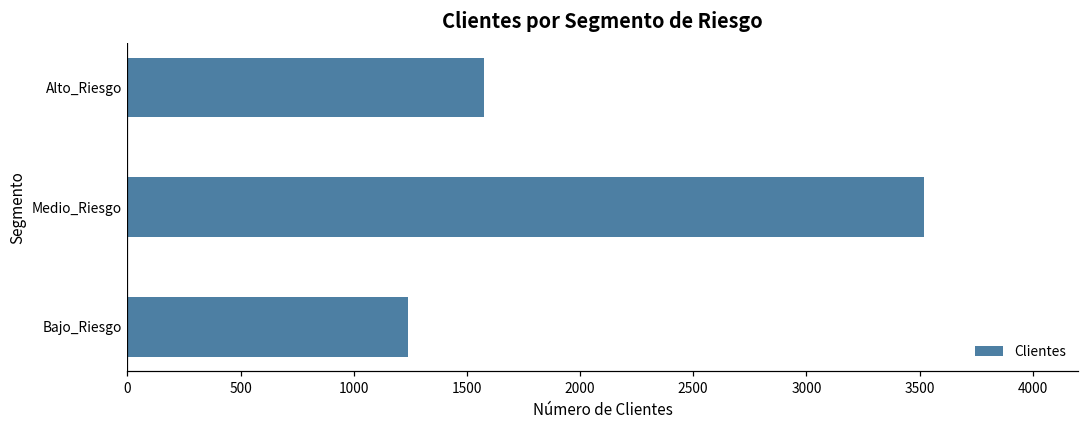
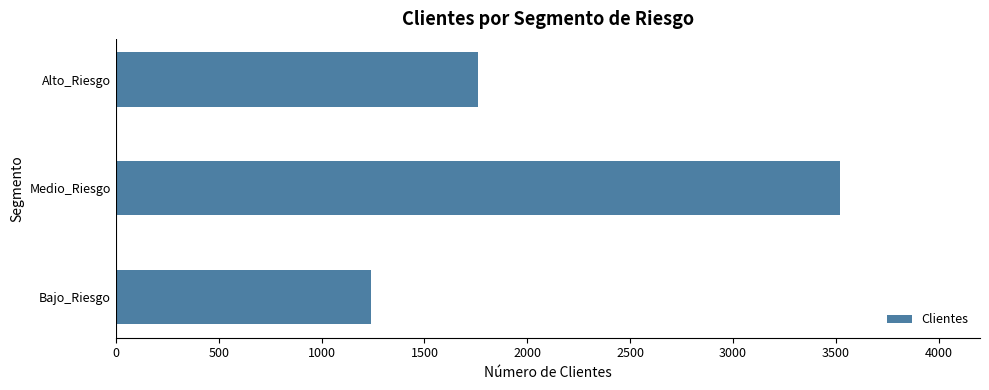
Alto_Riesgo: 1580 -> 1760
